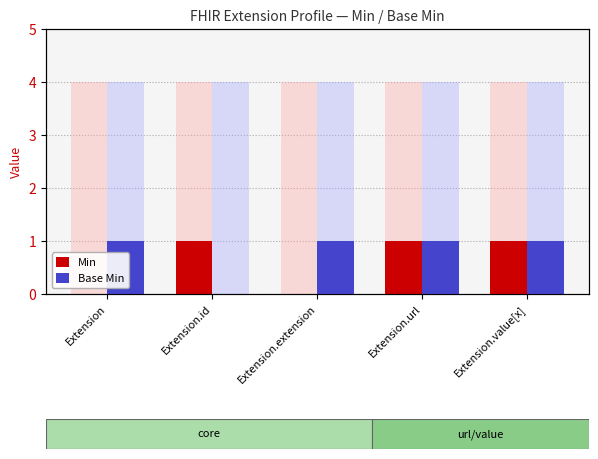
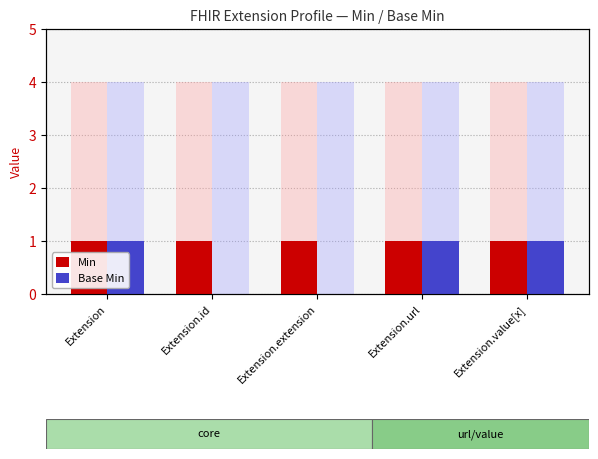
Min, Extension: 0 -> 1
Min, Extension.extension: 0 -> 1
Base Min, Extension.extension: 1 -> 0
